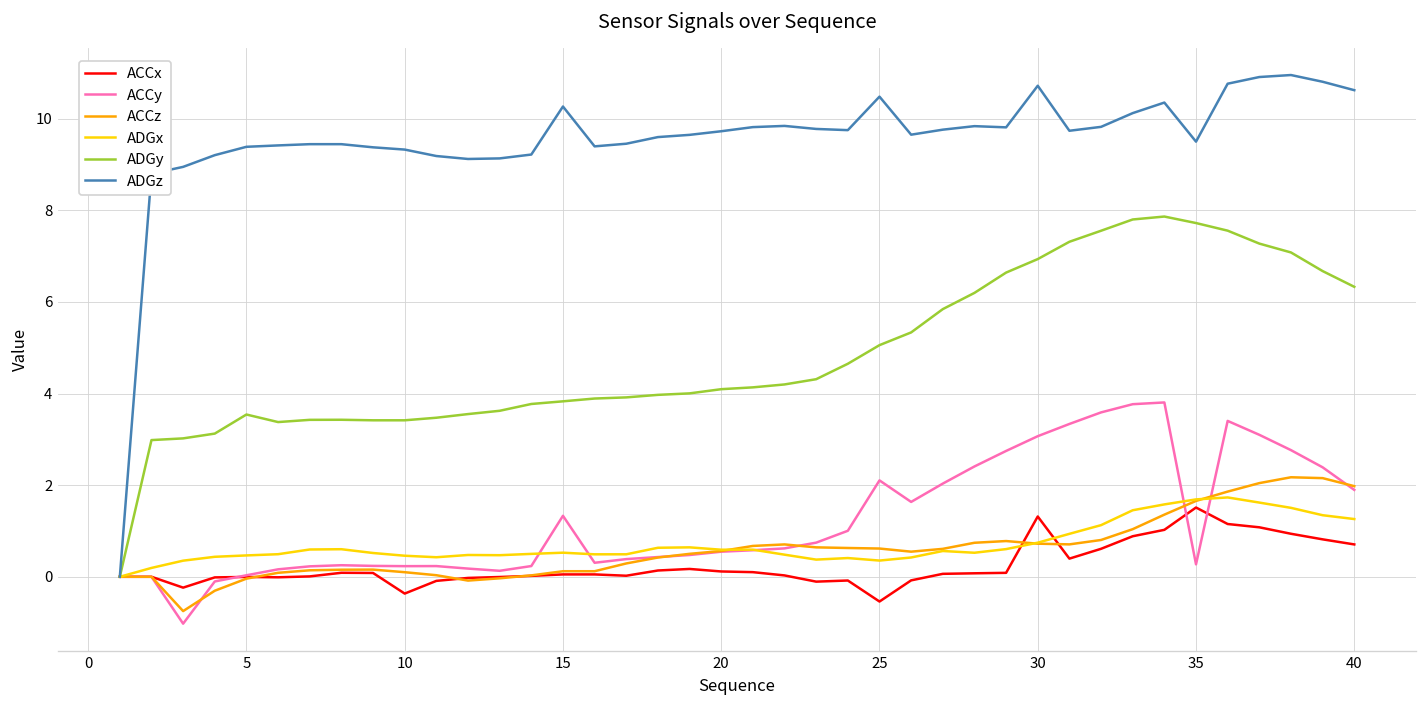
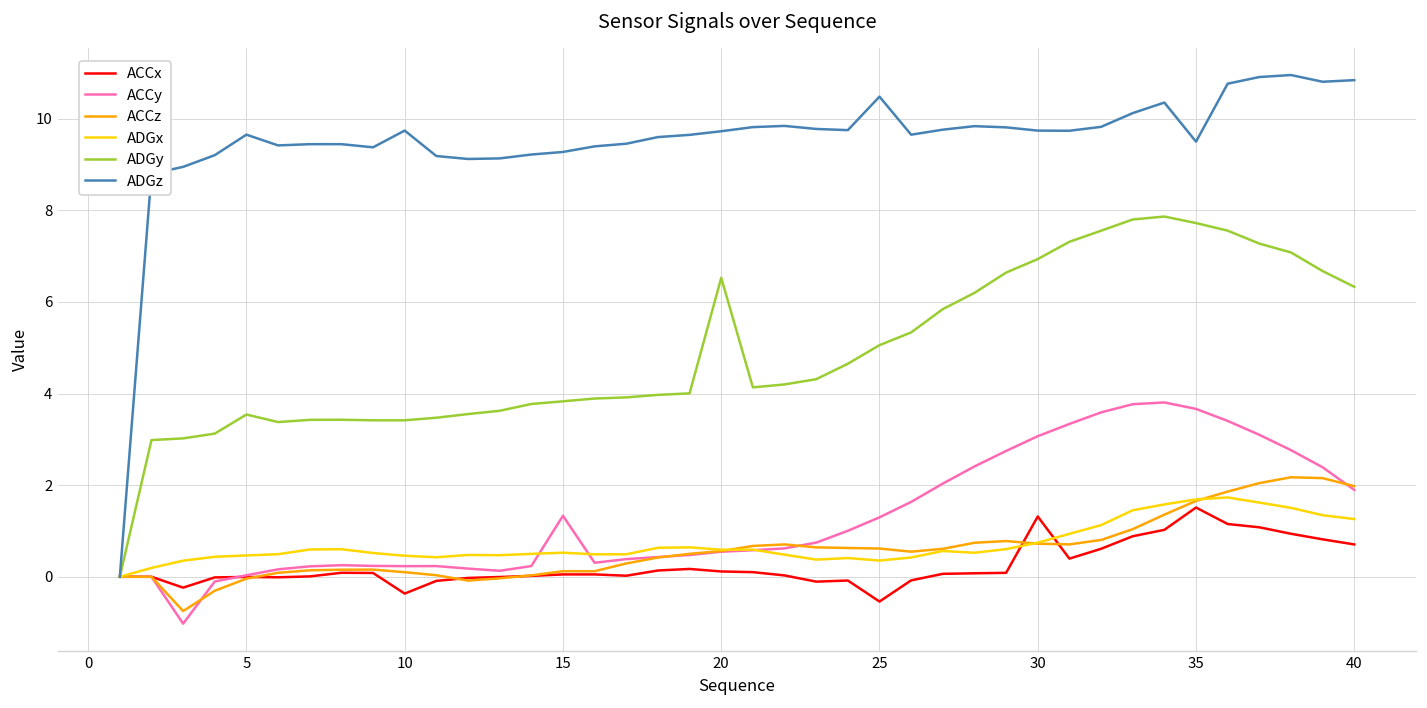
ADGz, 5: 9.4 -> 9.7
ADGz, 10: 9.3 -> 9.7
ADGz, 15: 10.3 -> 9.3
ADGy, 20: 4.1 -> 6.5
ACCy, 25: 2.1 -> 1.3
ADGz, 30: 10.7 -> 9.7
ACCy, 35: 0.3 -> 3.7
ADGz, 40: 10.6 -> 10.8
